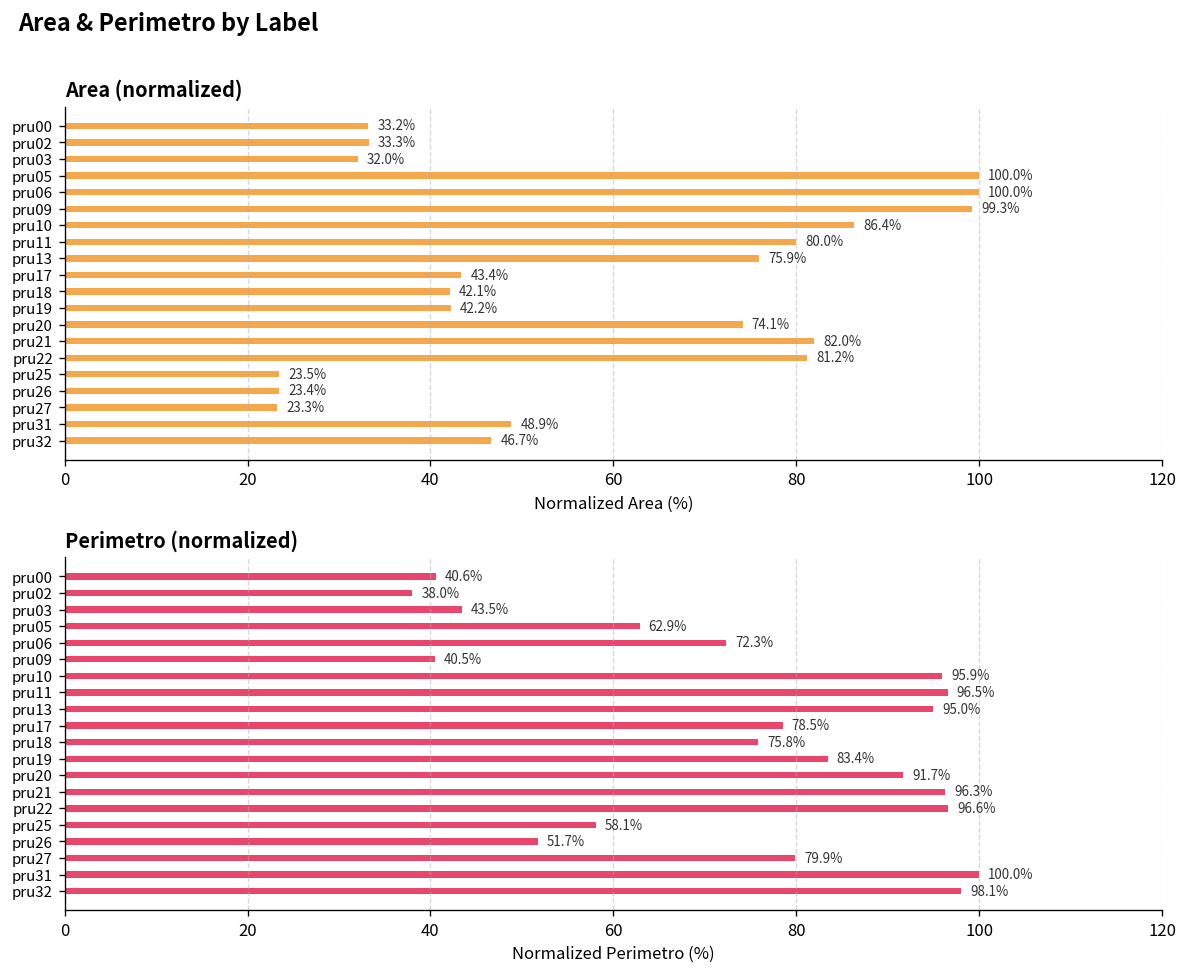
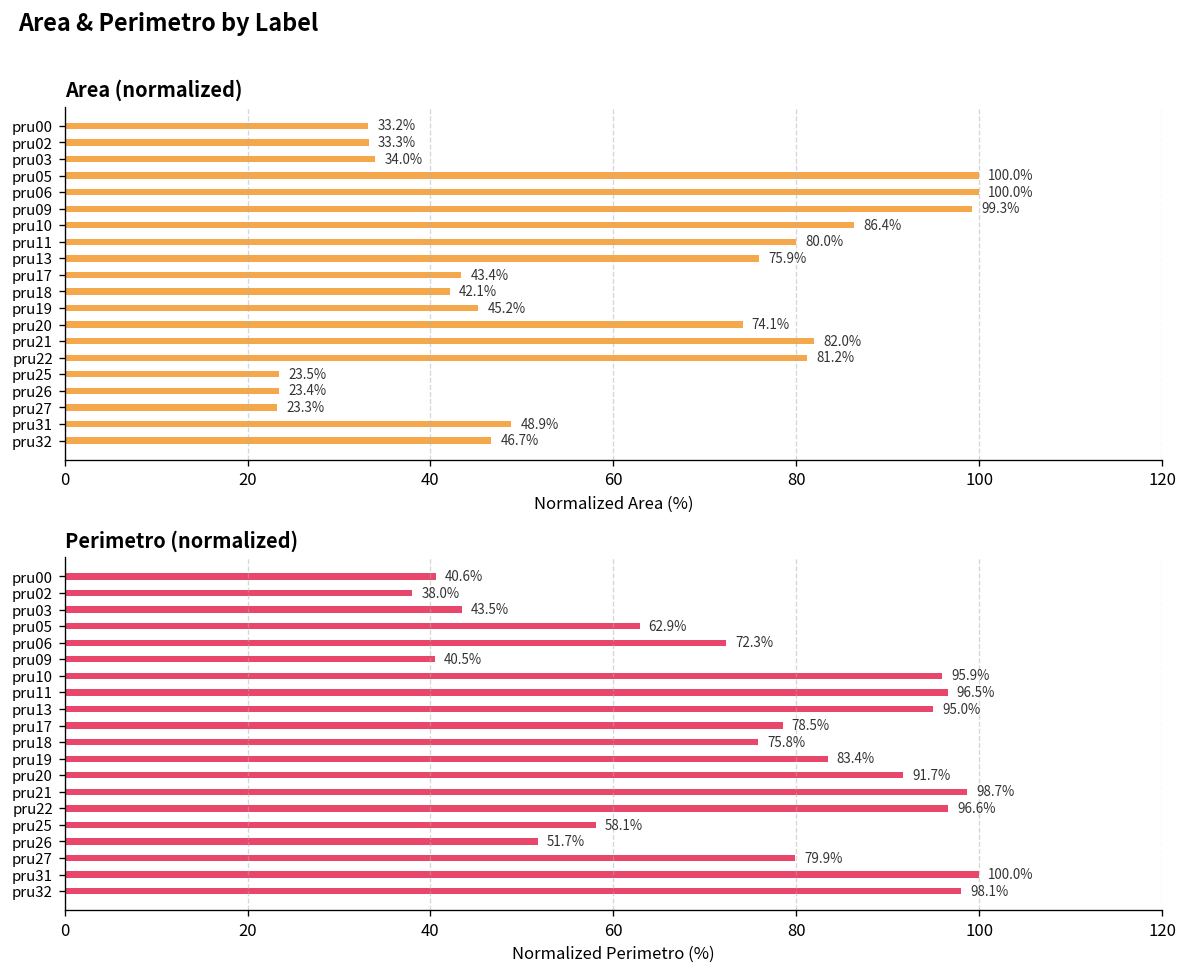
Area (normalized), pru03: 32.0% -> 34.0%
Area (normalized), pru19: 42.2% -> 45.2%
Perimetro (normalized), pru21: 96.3% -> 98.7%
